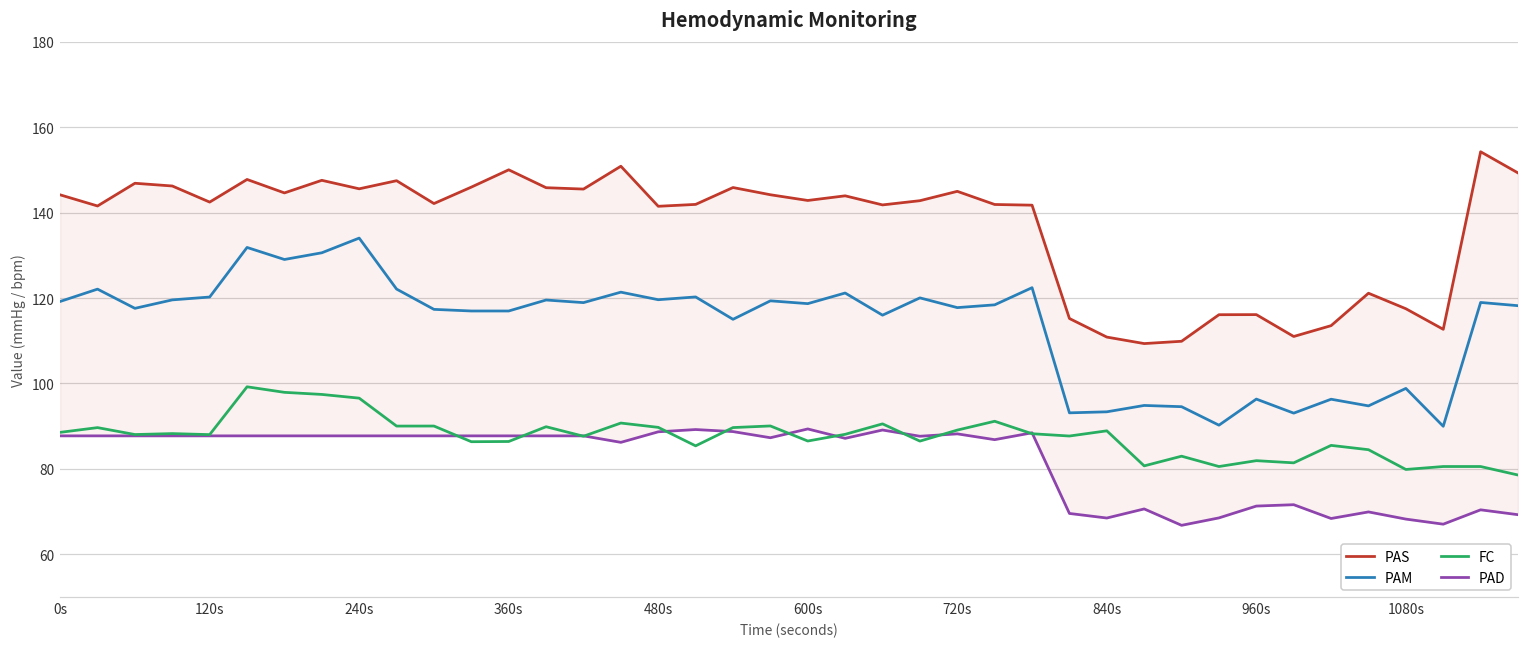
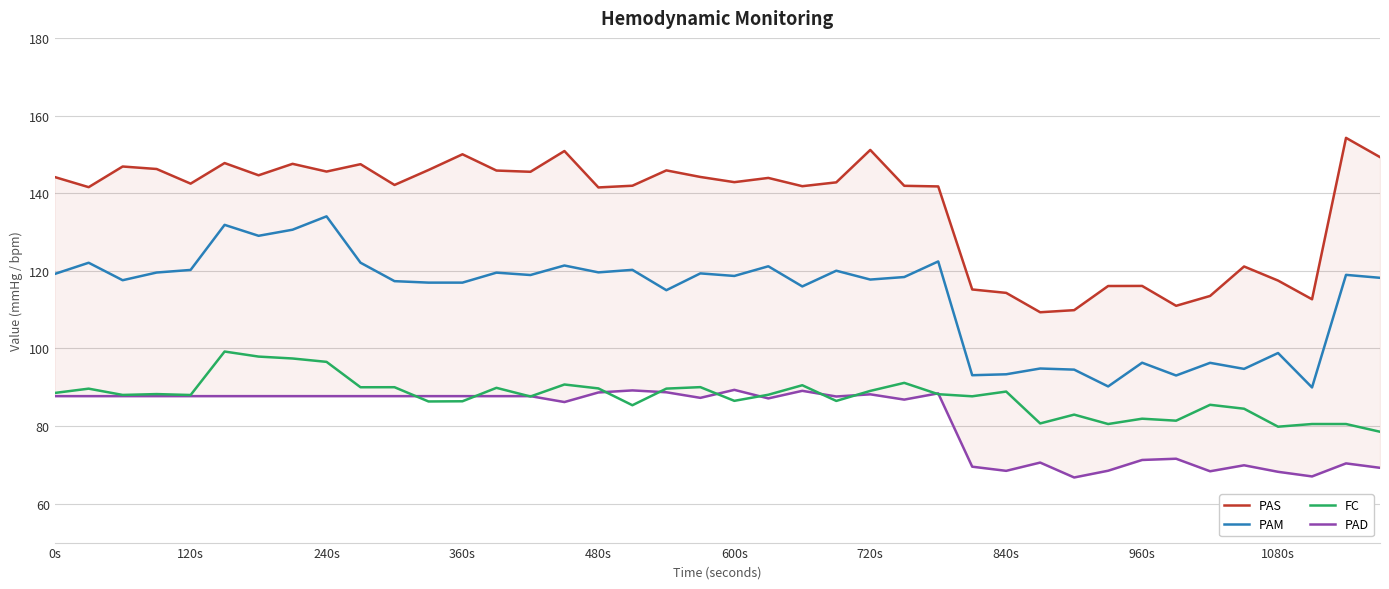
PAS, 720s: 145 -> 151
PAS, 840s: 111 -> 114
